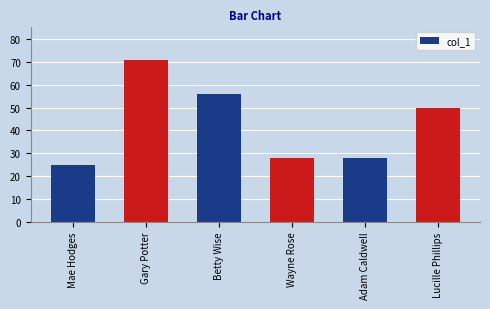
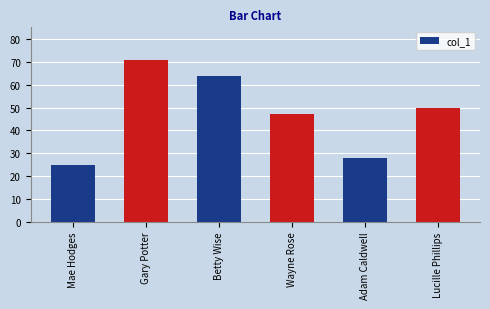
Betty Wise: 56 -> 64
Wayne Rose: 28 -> 47
